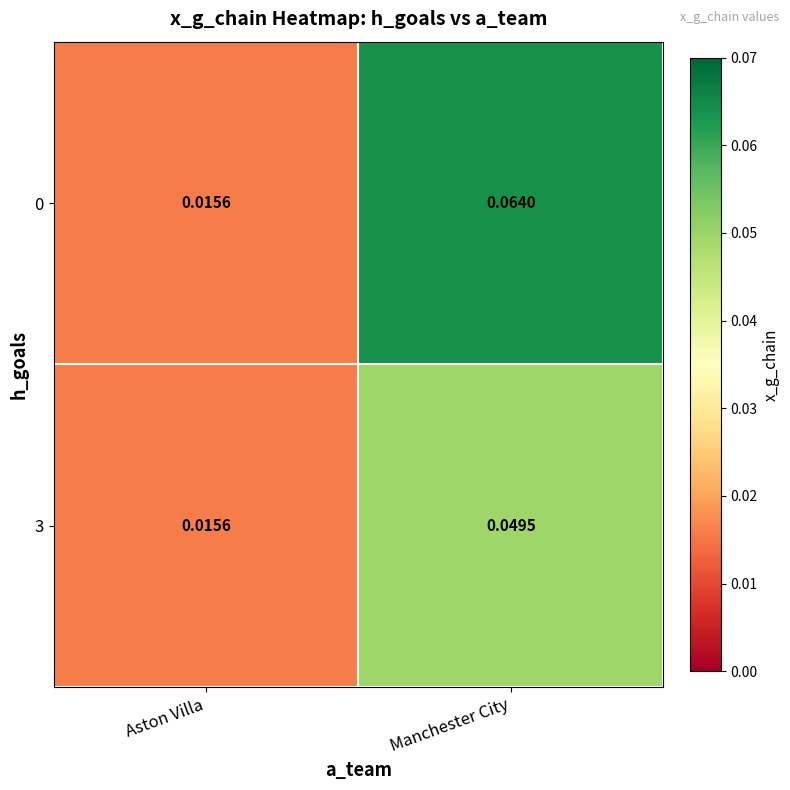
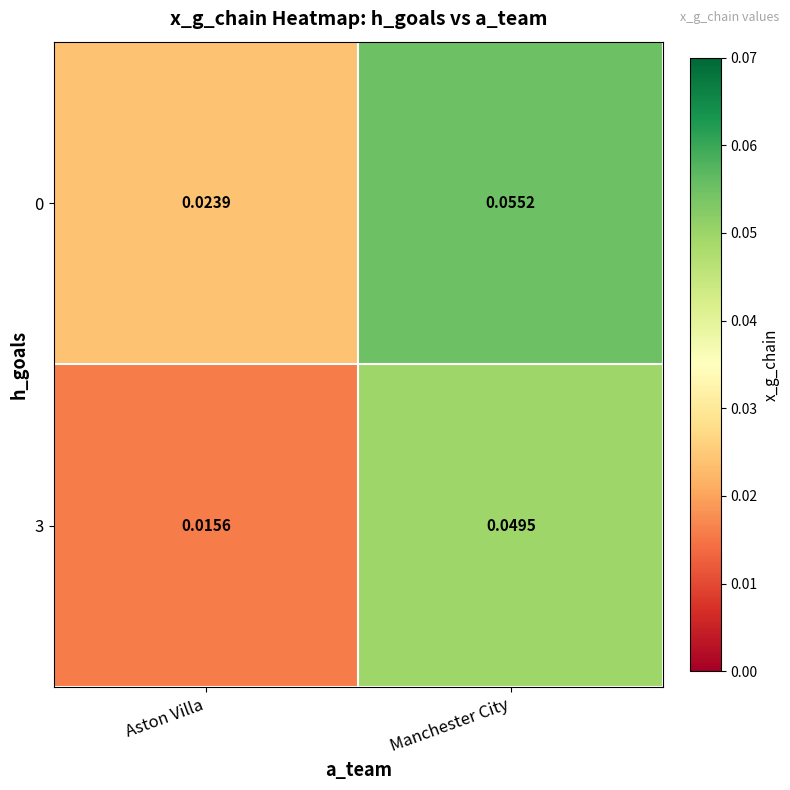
0, Aston Villa: 0.0156 -> 0.0239
0, Manchester City: 0.0640 -> 0.0552
